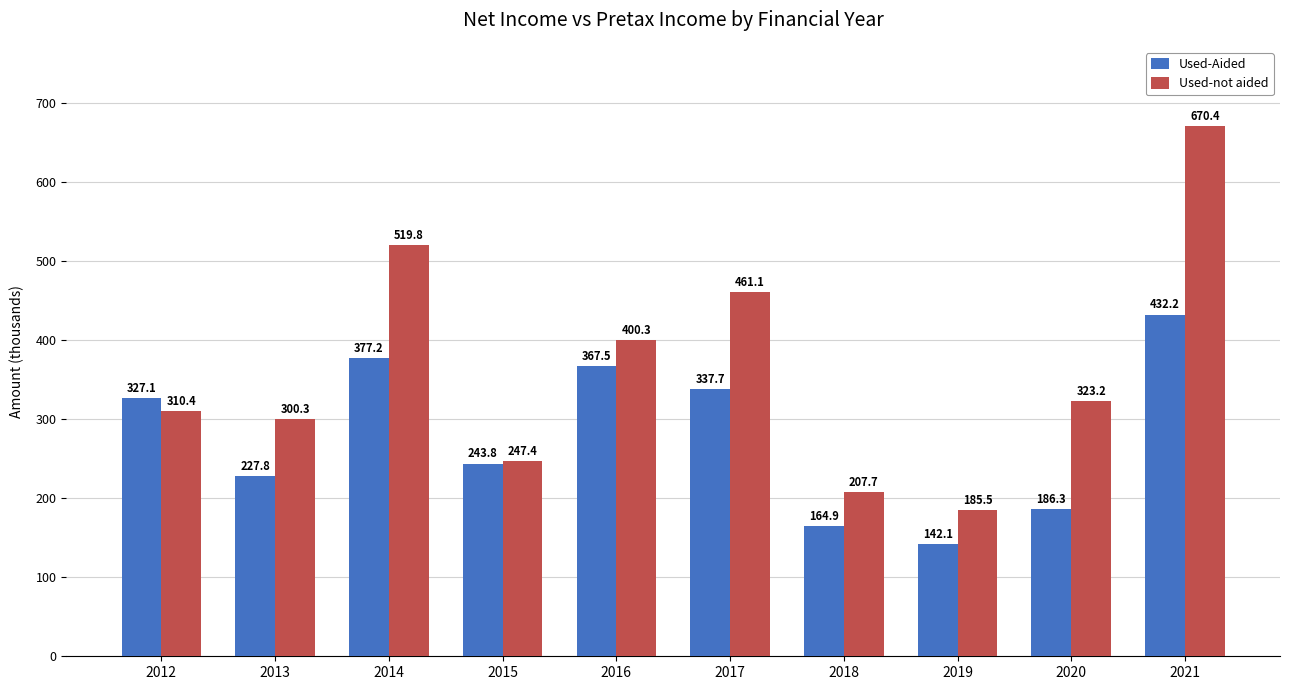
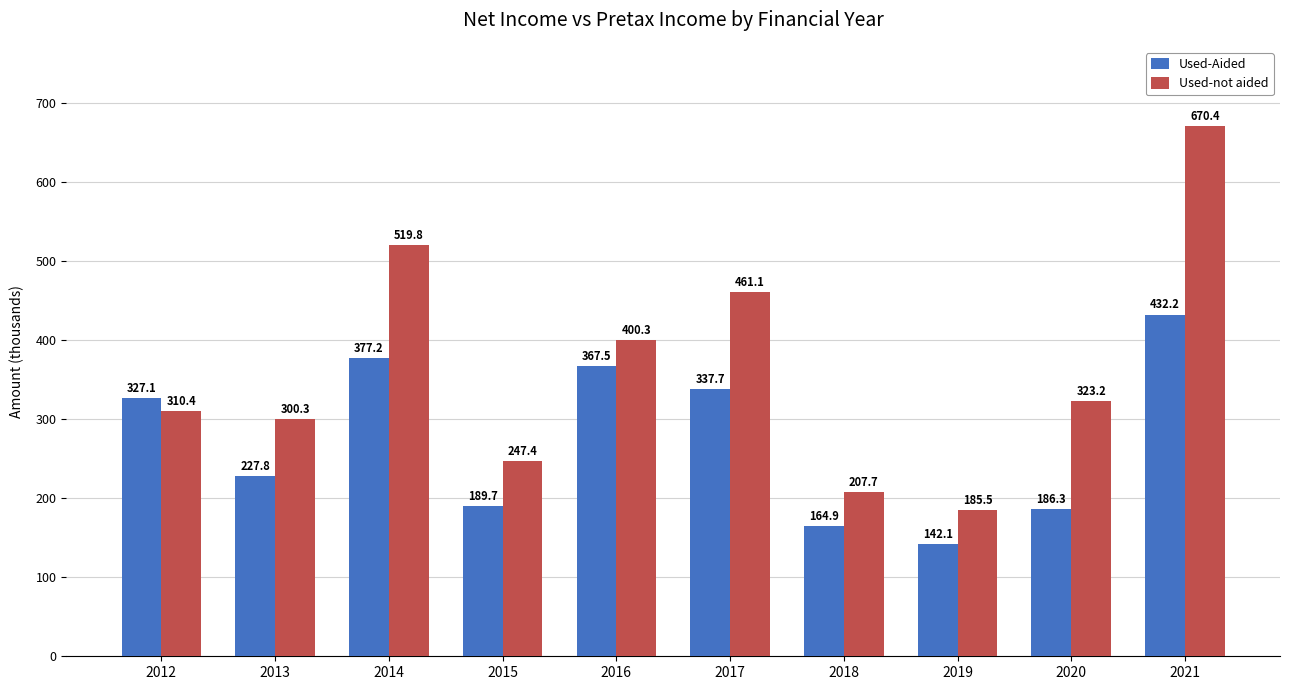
Used-Aided, 2015: 243.8 -> 189.7
